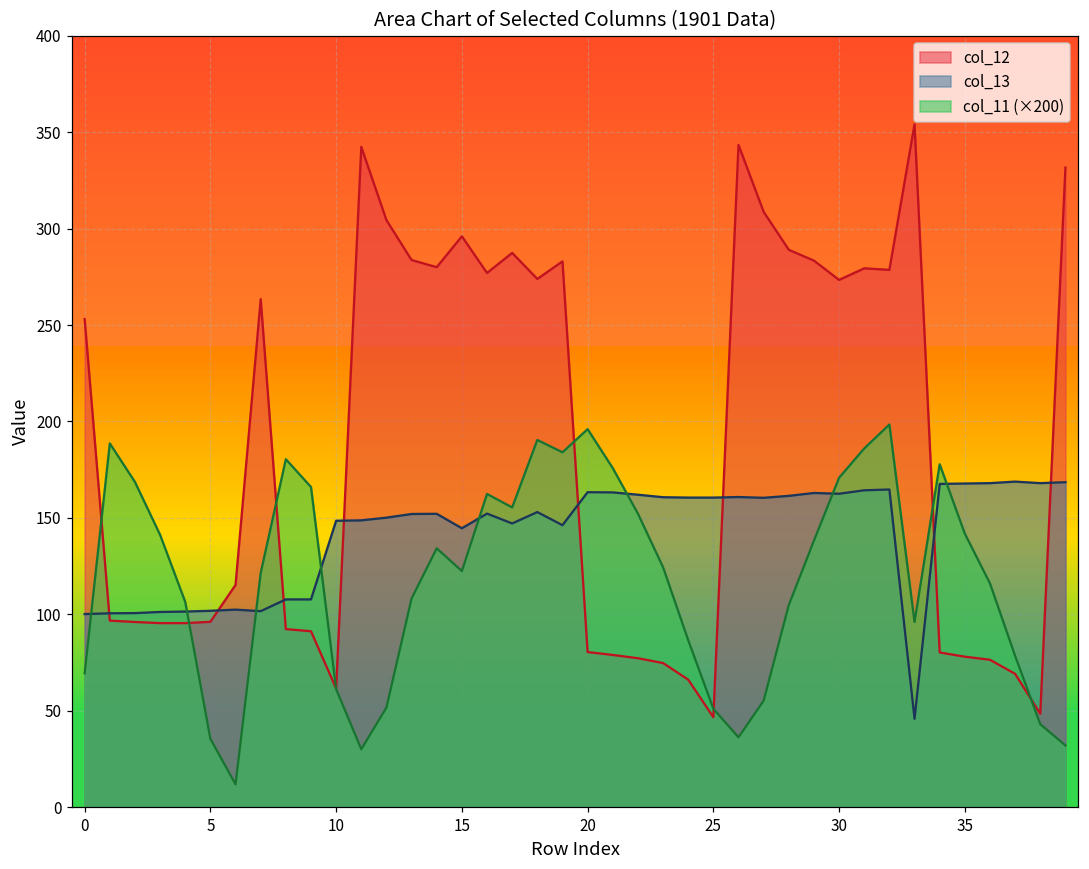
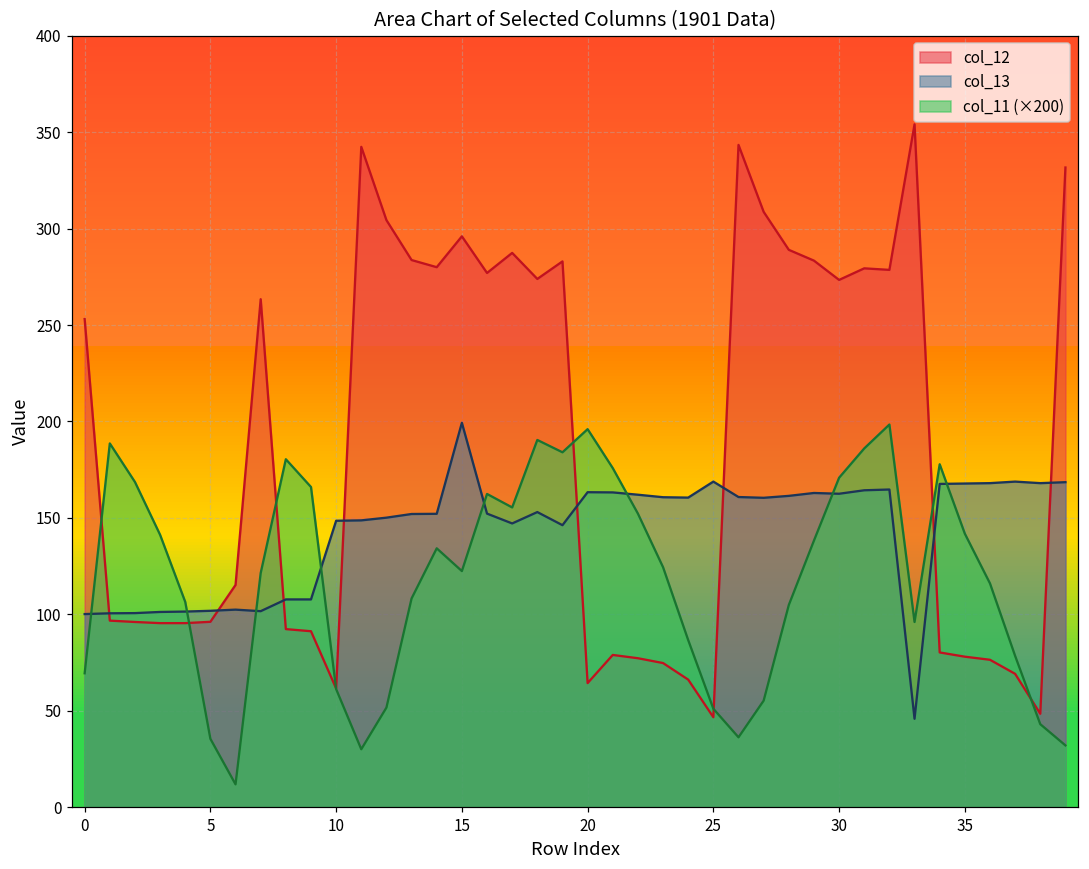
col_13, 15: 145 -> 199
col_12, 20: 80 -> 64
col_13, 25: 161 -> 169
